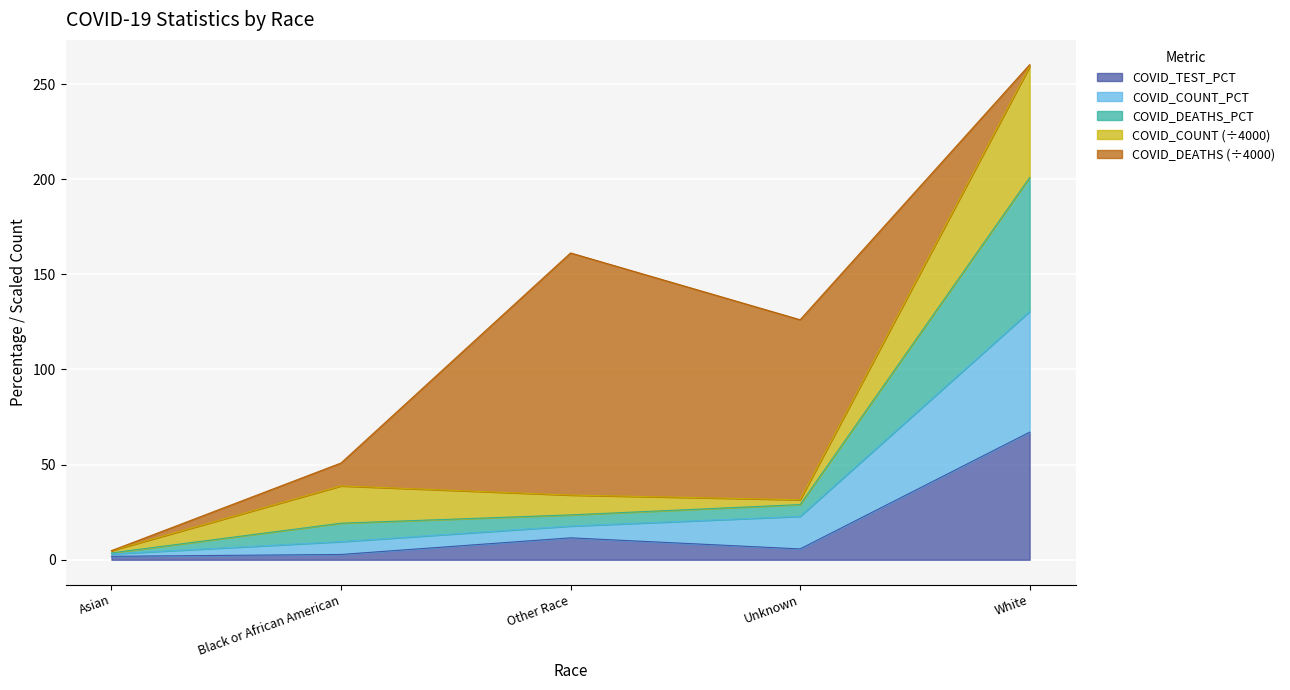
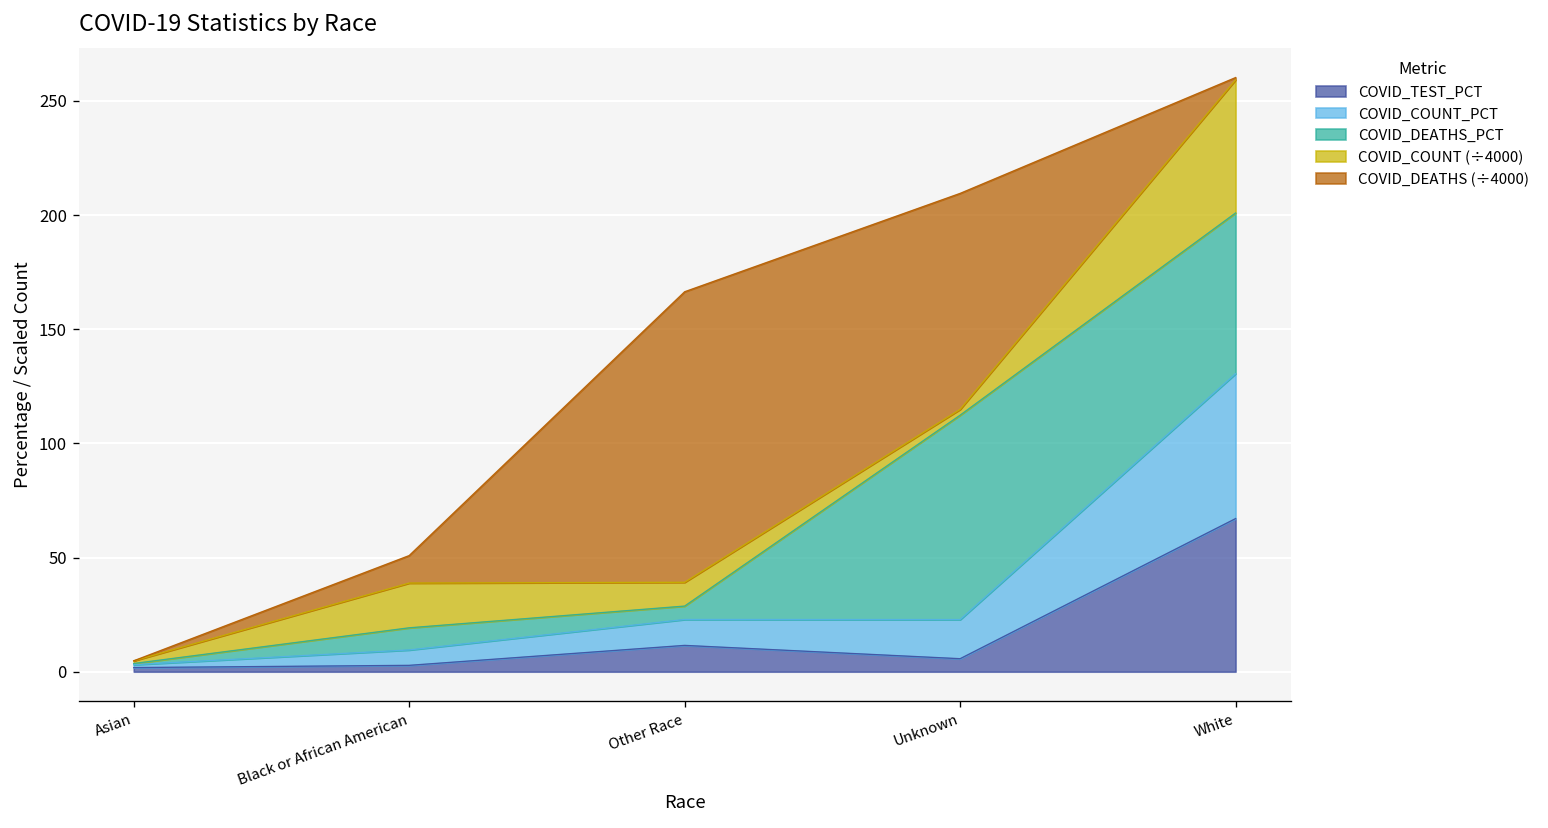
COVID_COUNT_PCT, Other Race: 6 -> 11
COVID_DEATHS_PCT, Unknown: 6 -> 90
